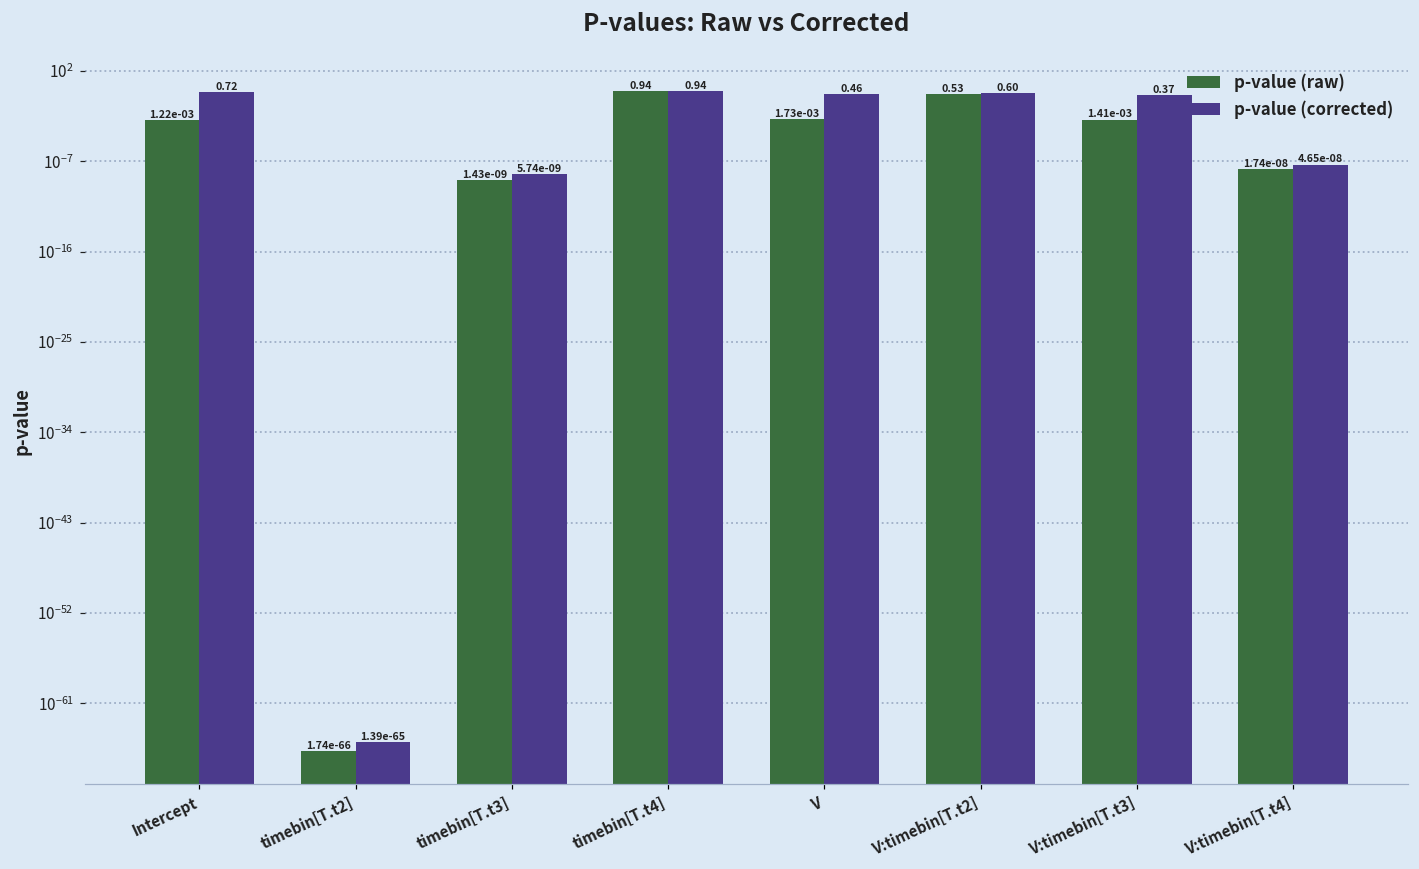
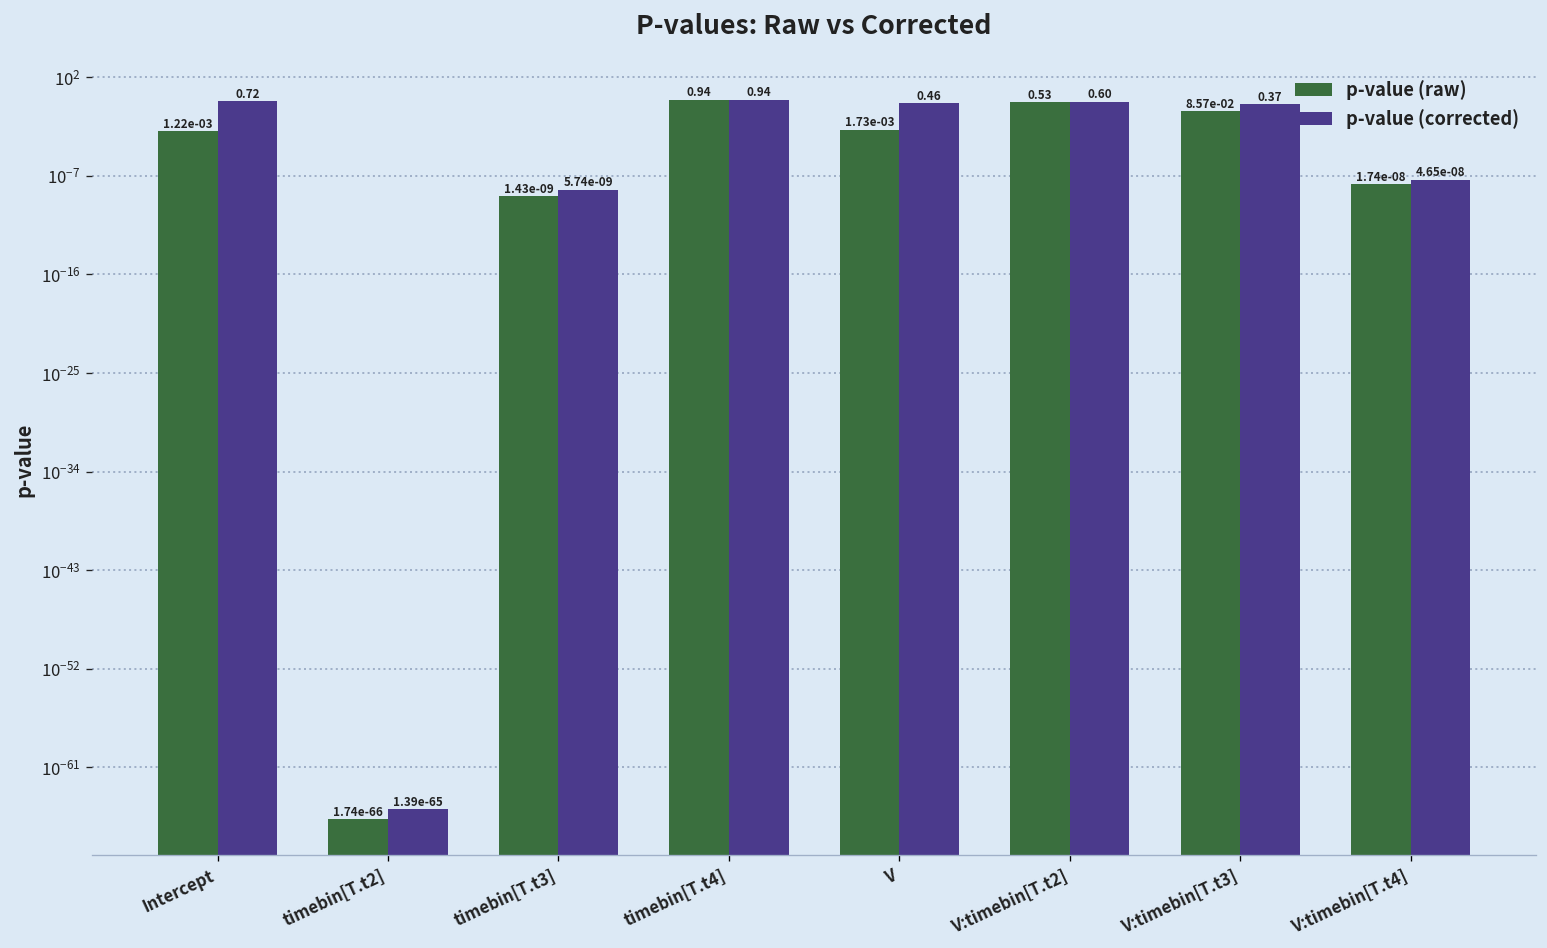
p-value (raw), V:timebin[T.t3]: 1.41e-03 -> 8.57e-02
